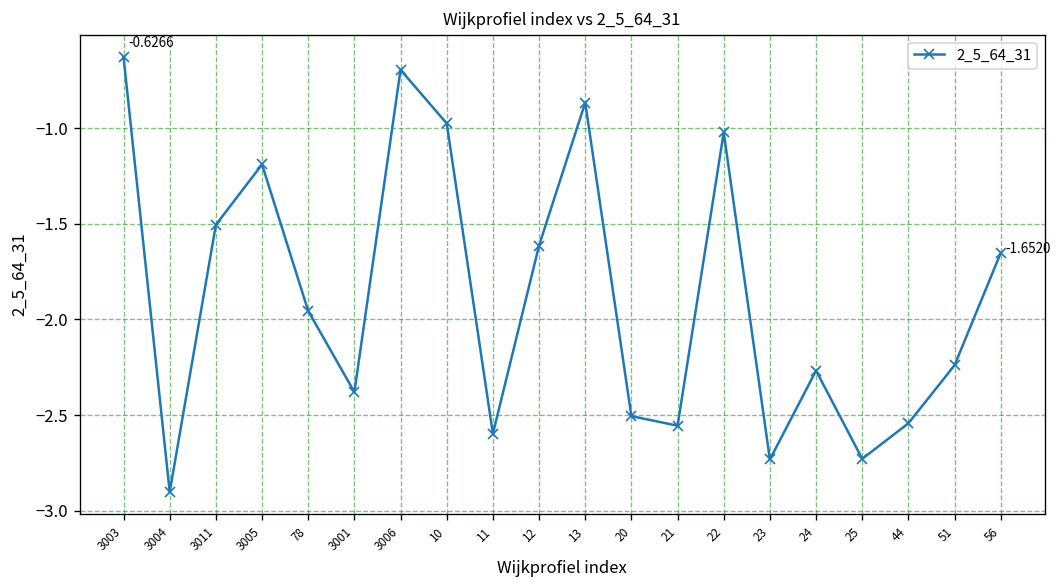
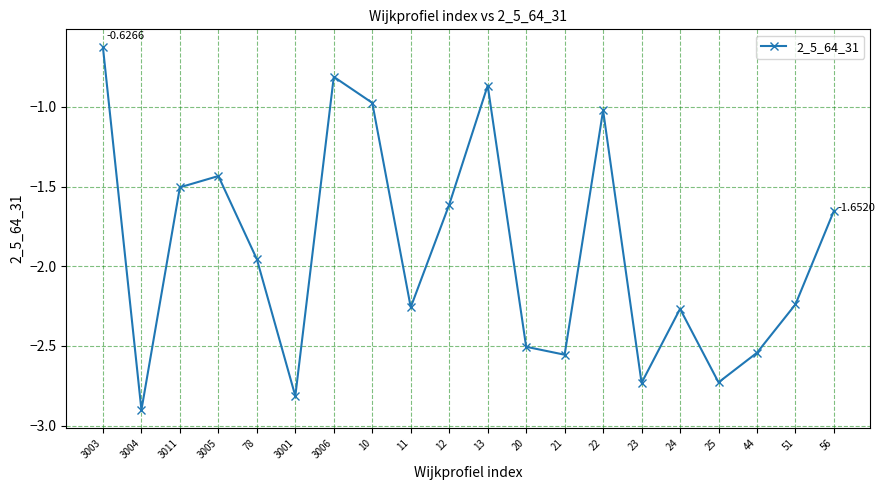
3005: -1.19 -> -1.43
3001: -2.38 -> -2.81
3006: -0.69 -> -0.81
11: -2.60 -> -2.26
